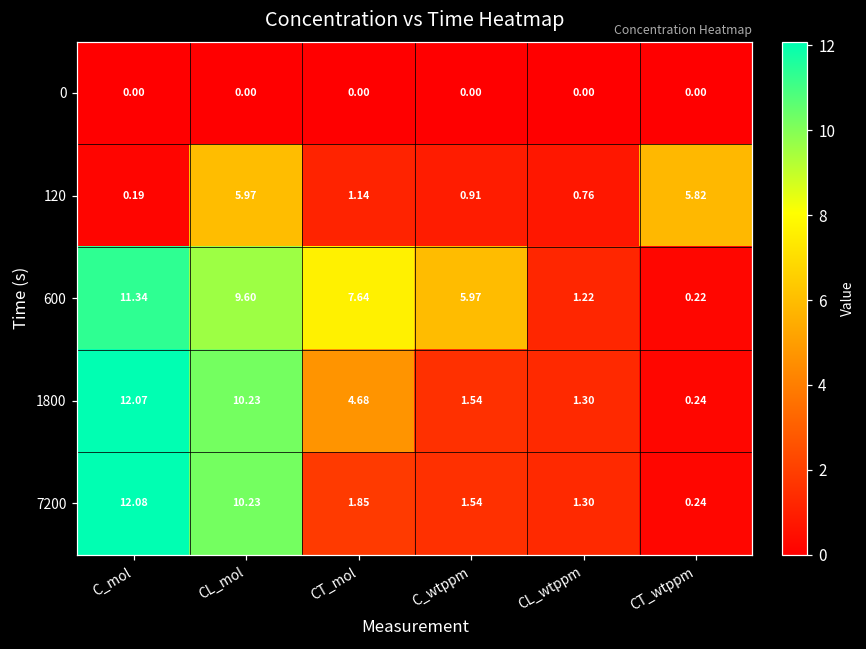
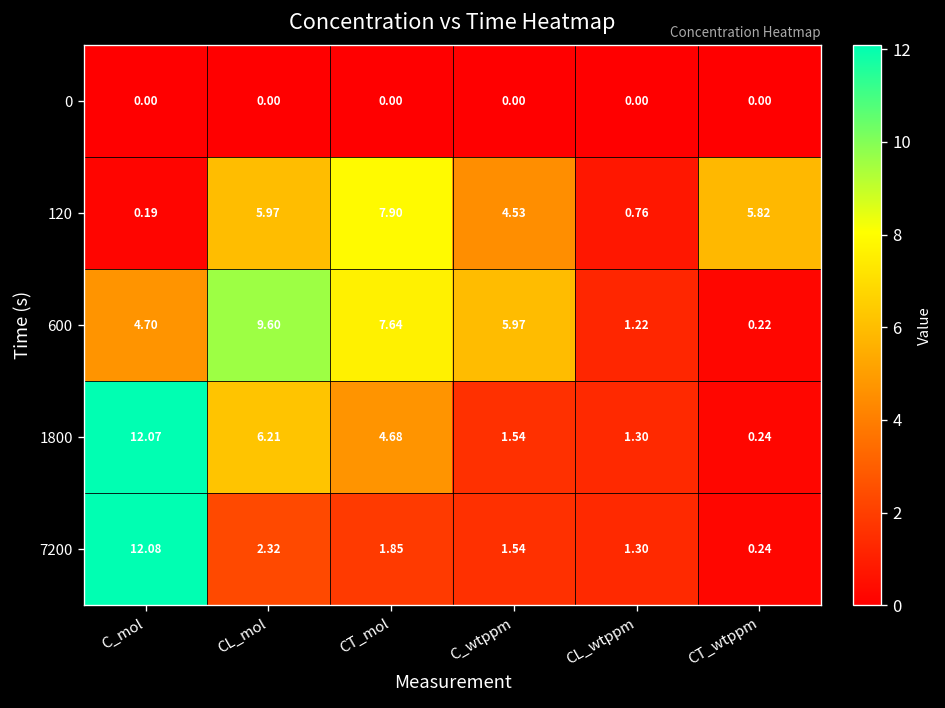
120, CT_mol: 1.14 -> 7.90
120, C_wtppm: 0.91 -> 4.53
600, C_mol: 11.34 -> 4.70
1800, CL_mol: 10.23 -> 6.21
7200, CL_mol: 10.23 -> 2.32
